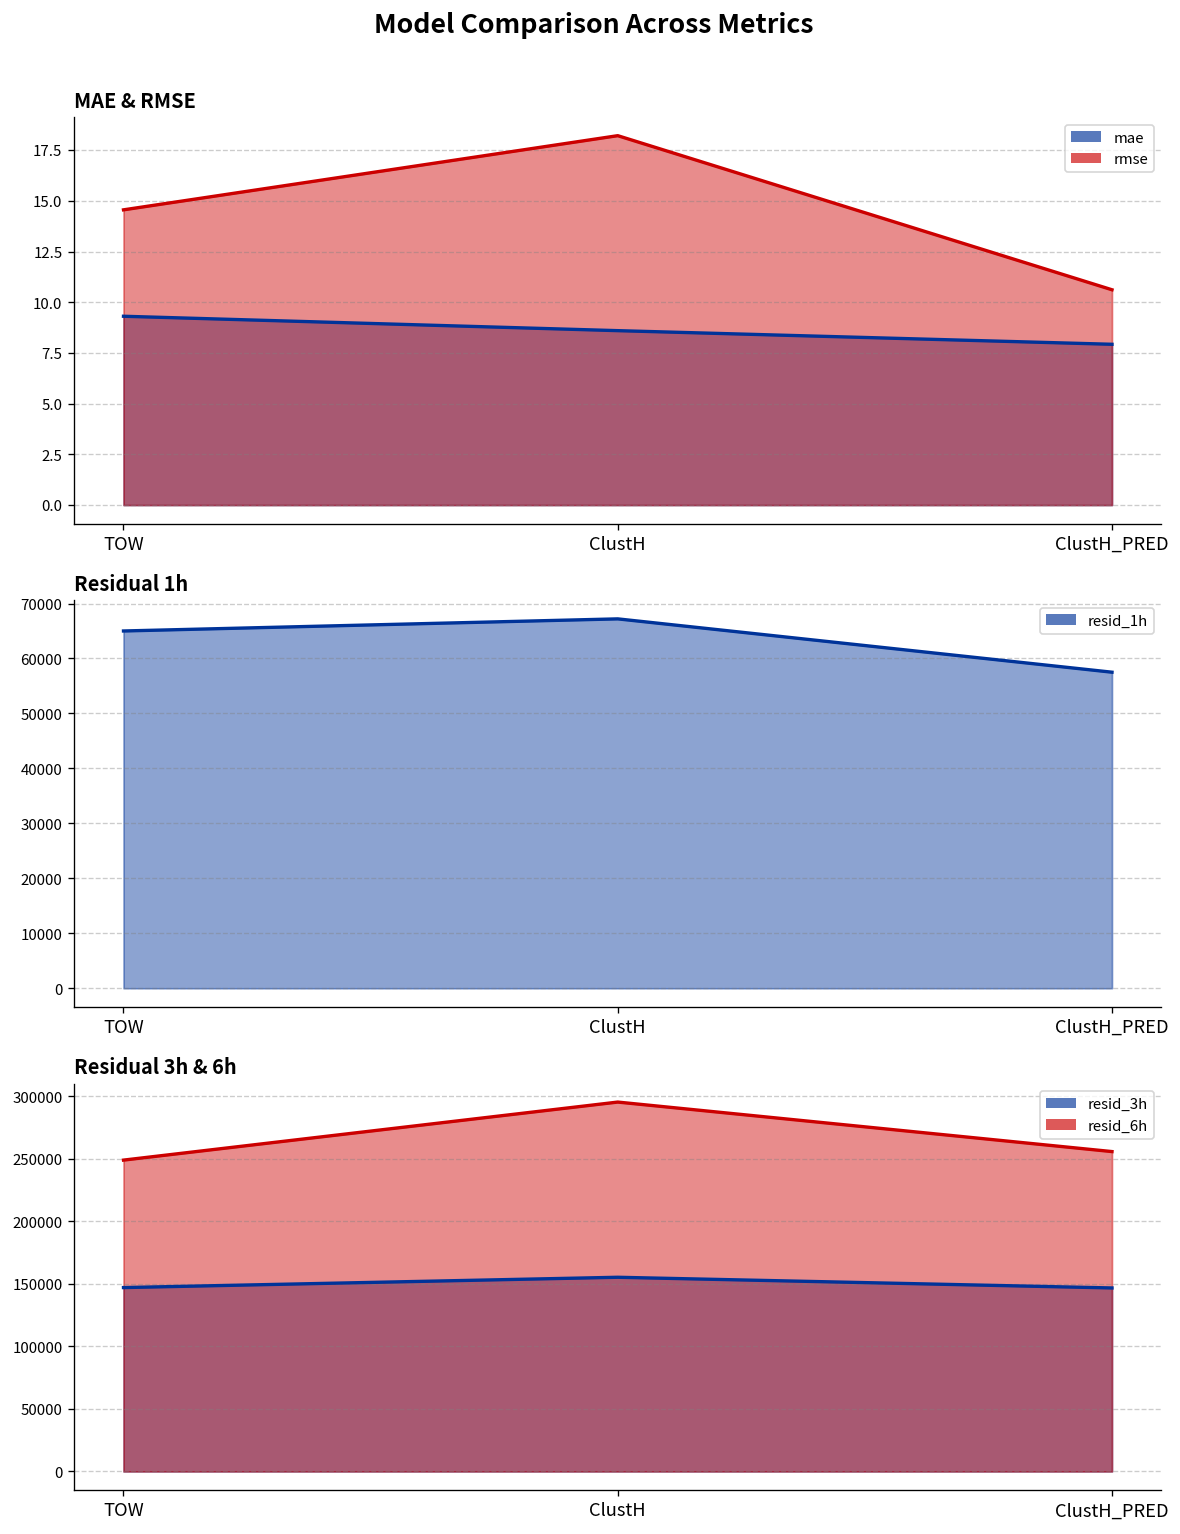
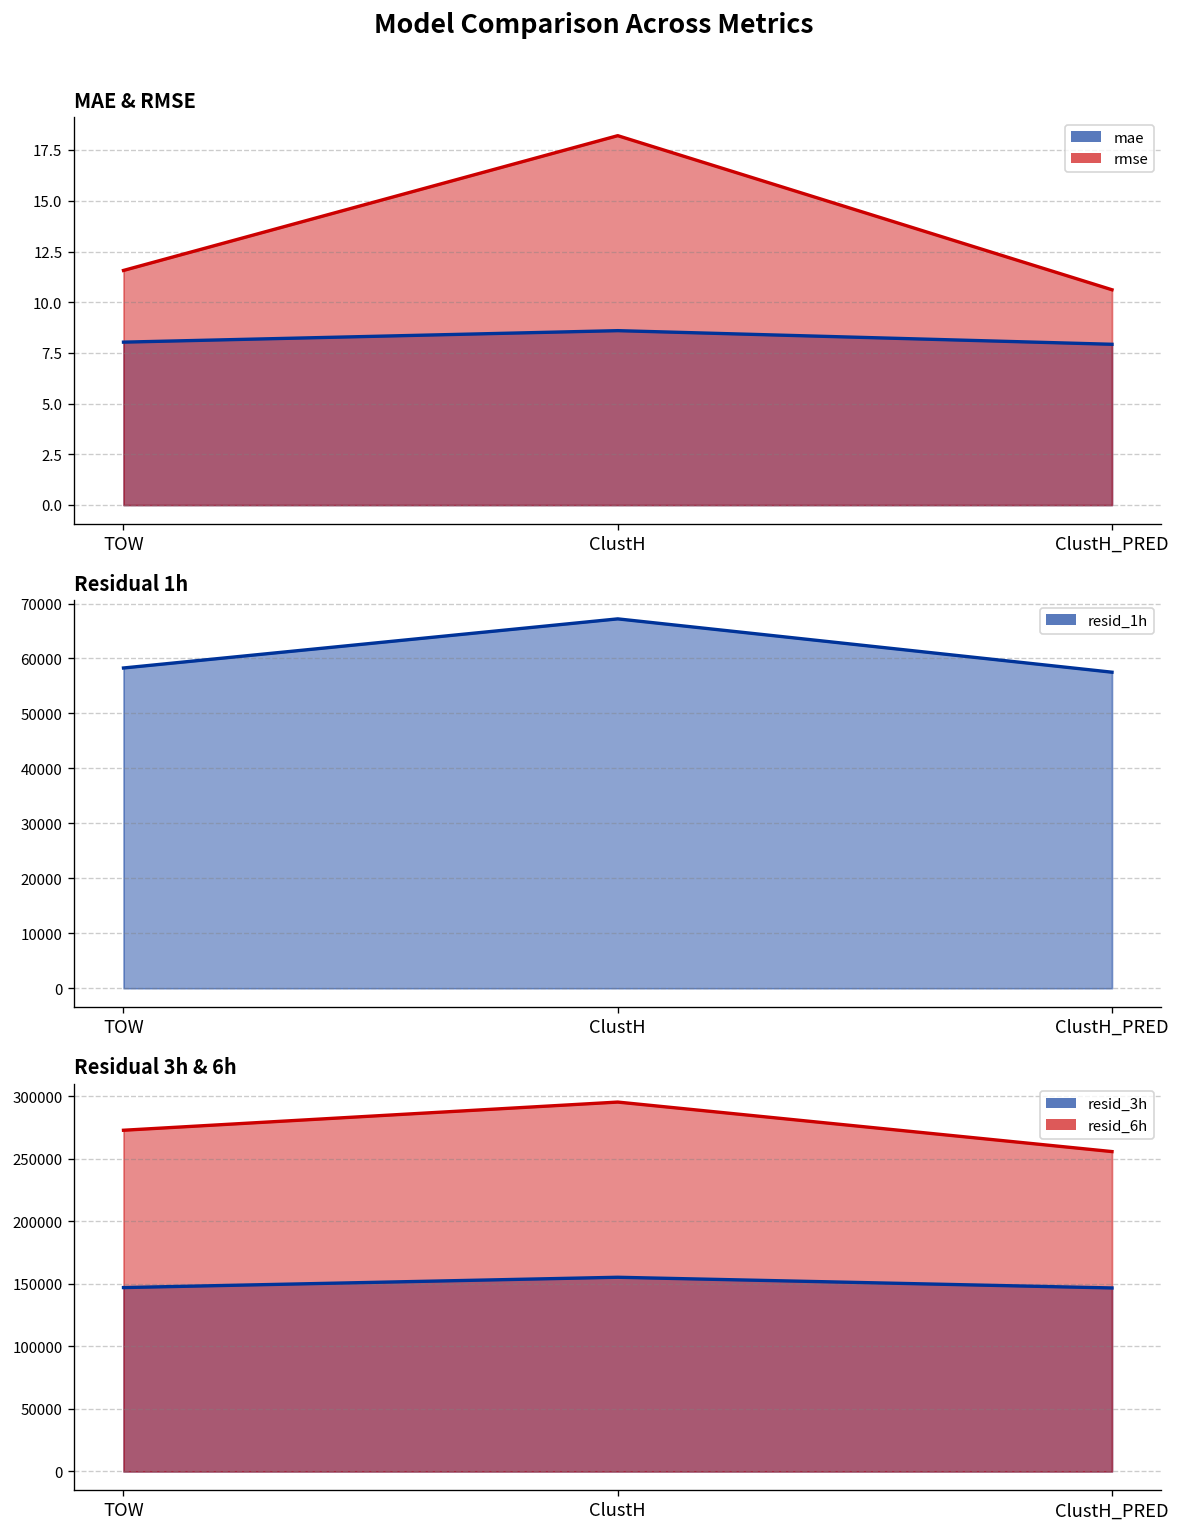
MAE & RMSE, mae, TOW: 9.3 -> 8.0
MAE & RMSE, rmse, TOW: 14.6 -> 11.6
Residual 1h, TOW: 65000 -> 58000
Residual 3h & 6h, resid_6h, TOW: 249000 -> 273000
